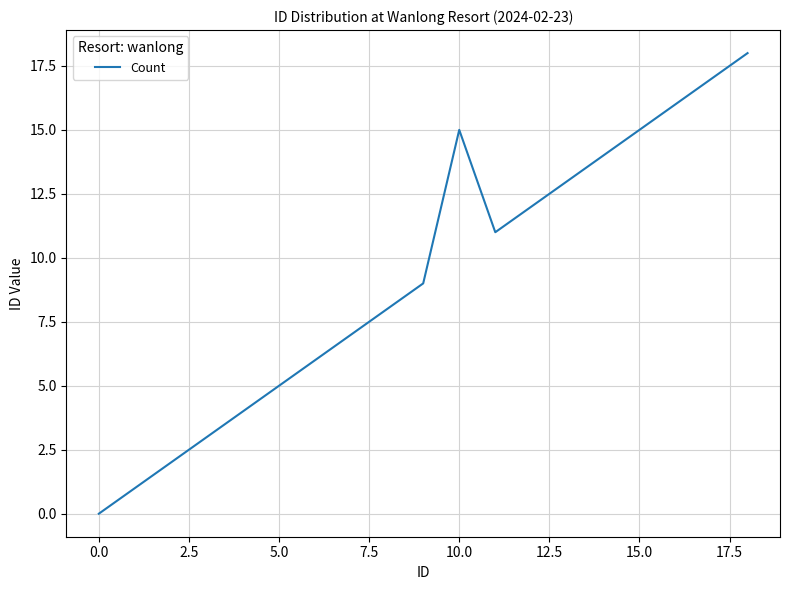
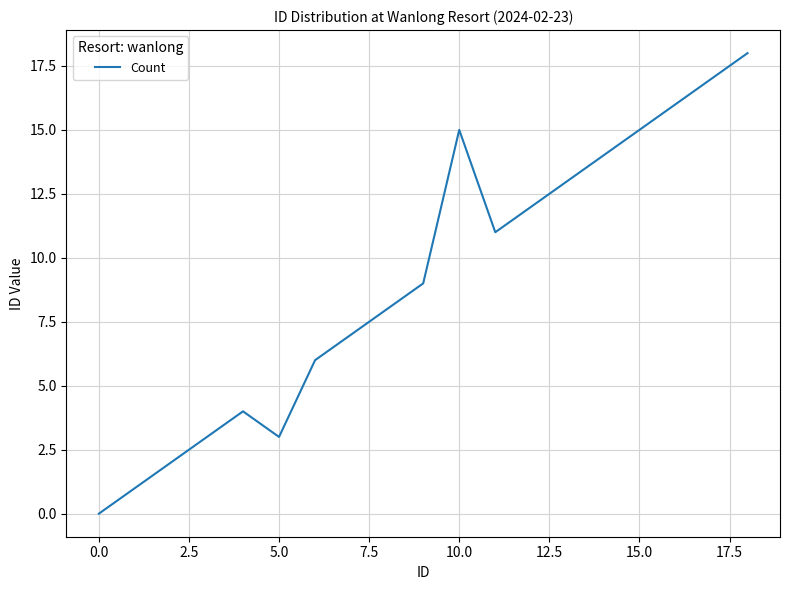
5.0: 5 -> 3
